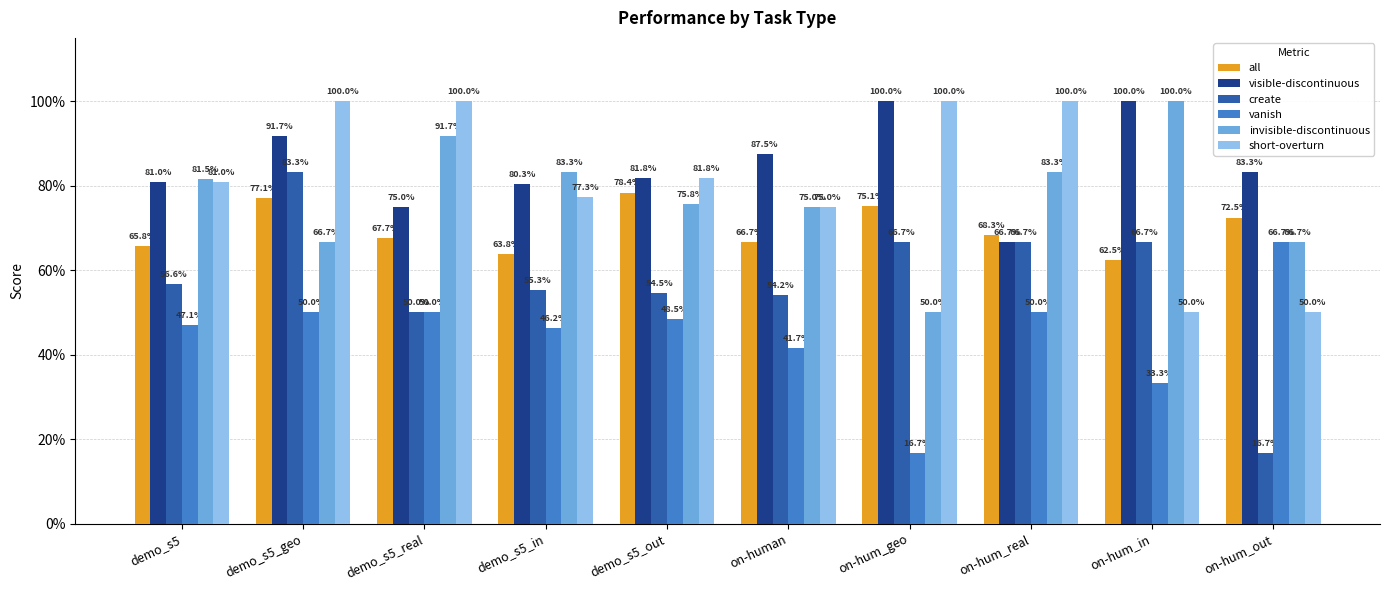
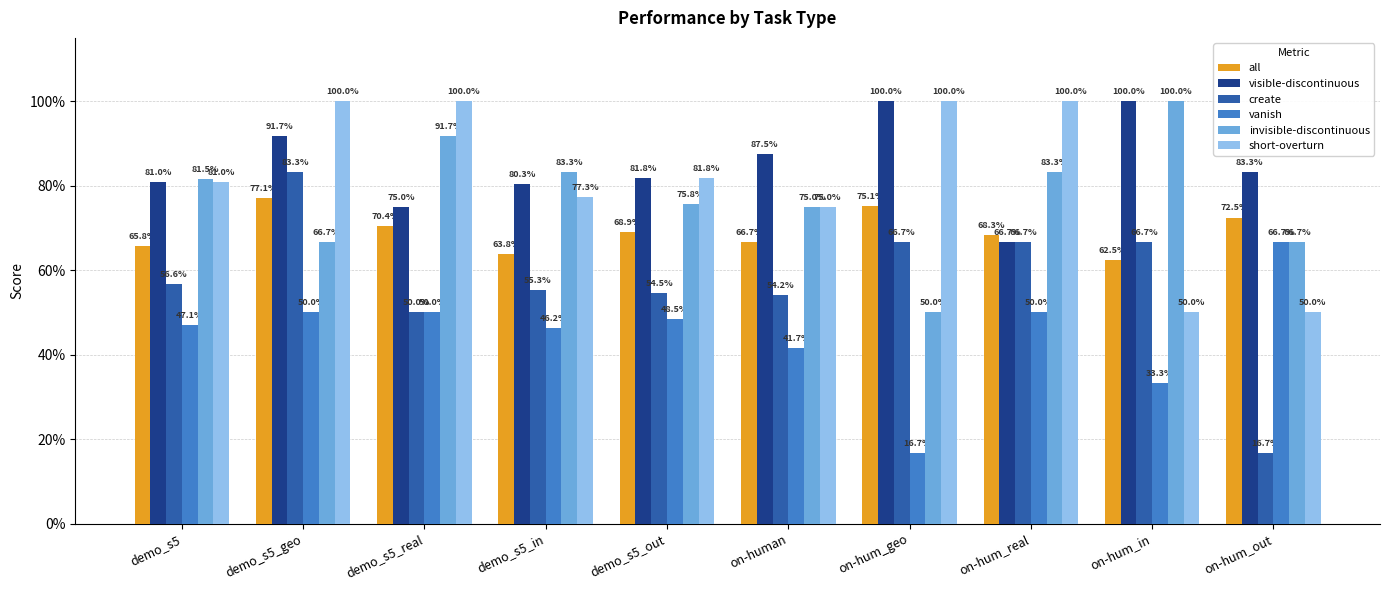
all, demo_s5_real: 67.7% -> 70.4%
all, demo_s5_out: 78.4% -> 68.9%
